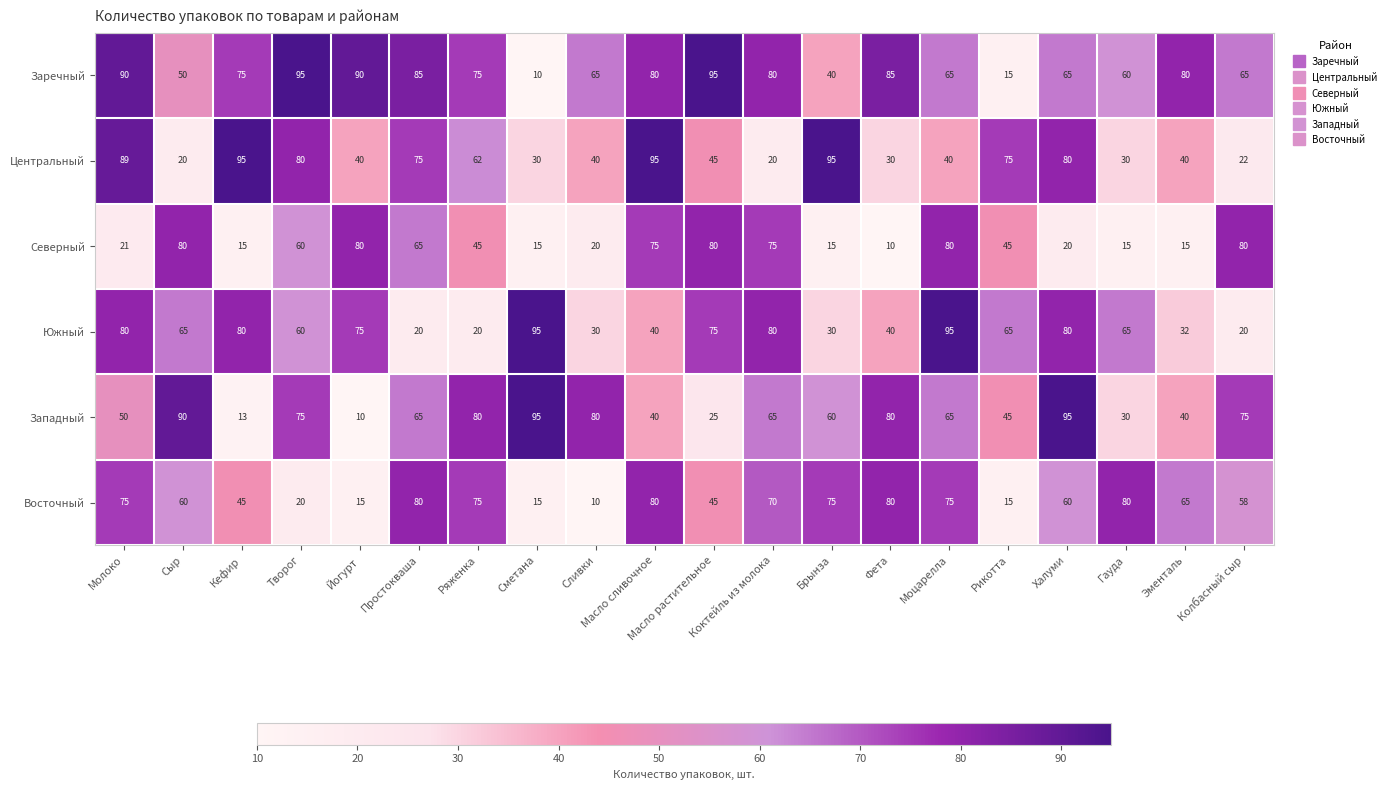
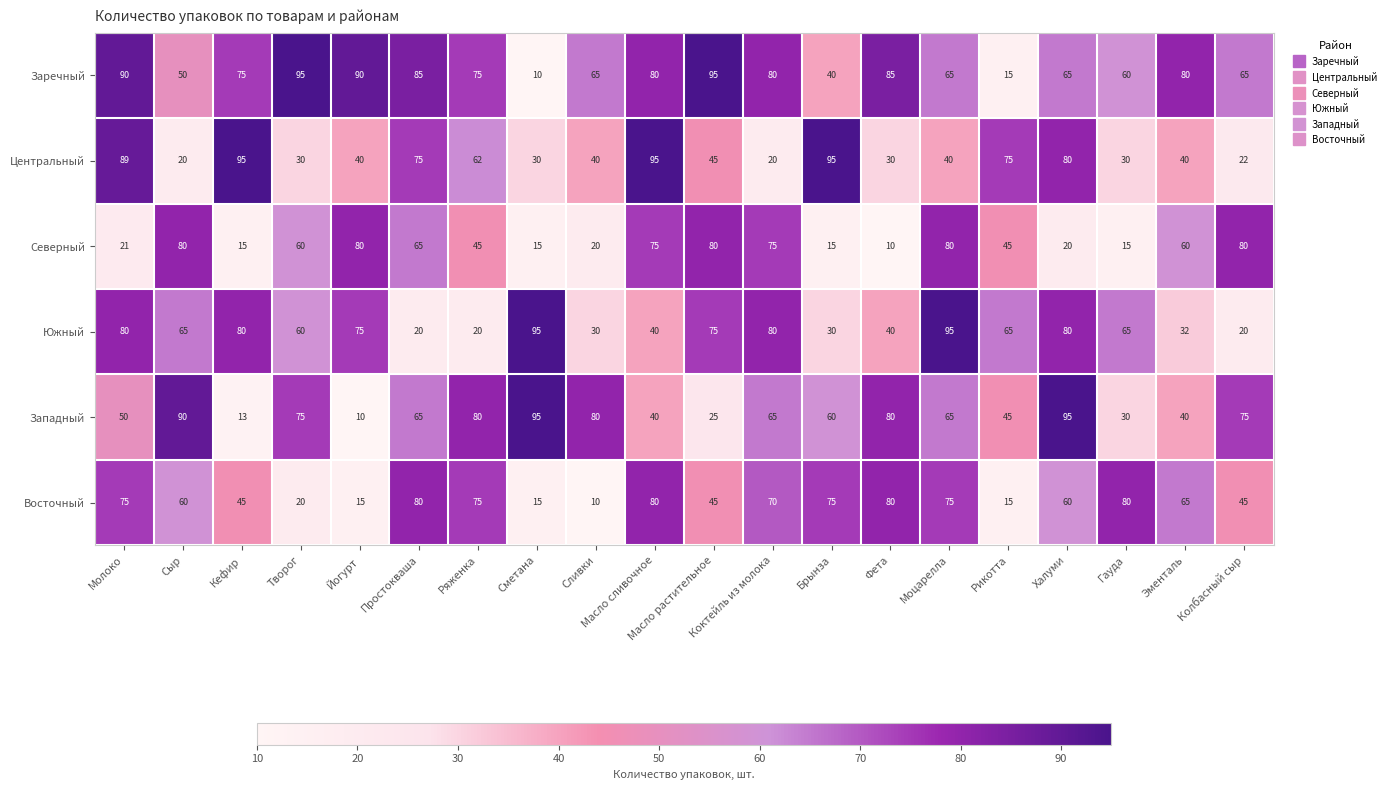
Центральный, Творог: 80 -> 30
Северный, Эменталь: 15 -> 60
Восточный, Колбасный сыр: 58 -> 45
